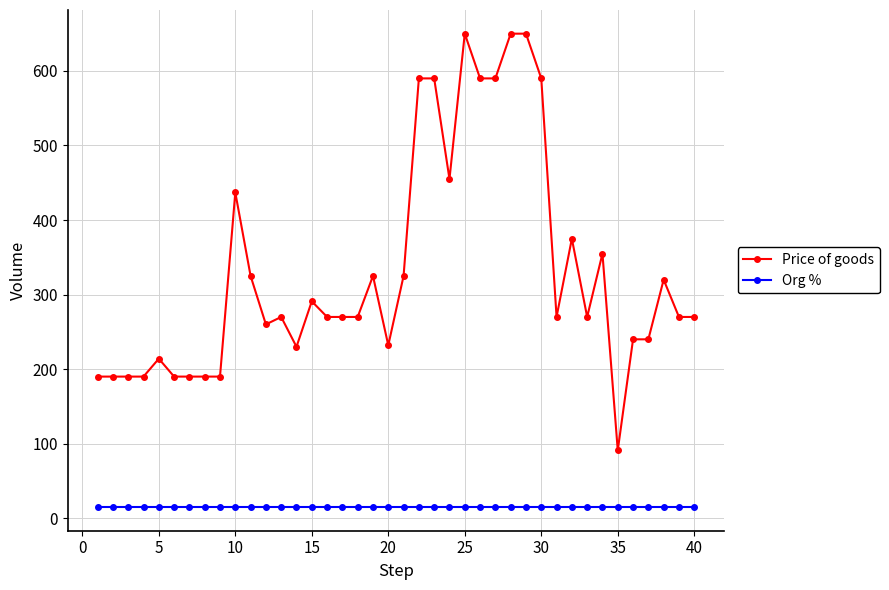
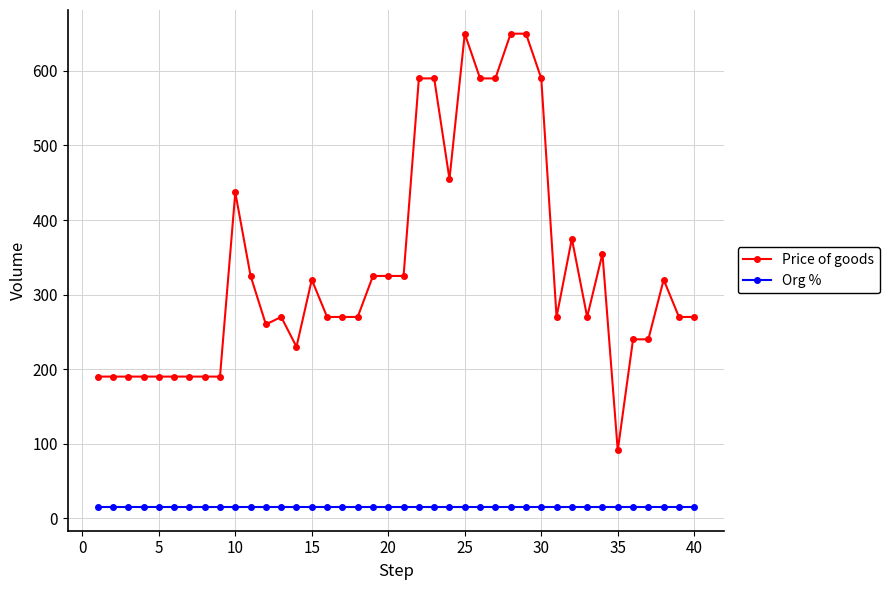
Price of goods, 5: 210 -> 190
Price of goods, 15: 290 -> 320
Price of goods, 20: 230 -> 330
